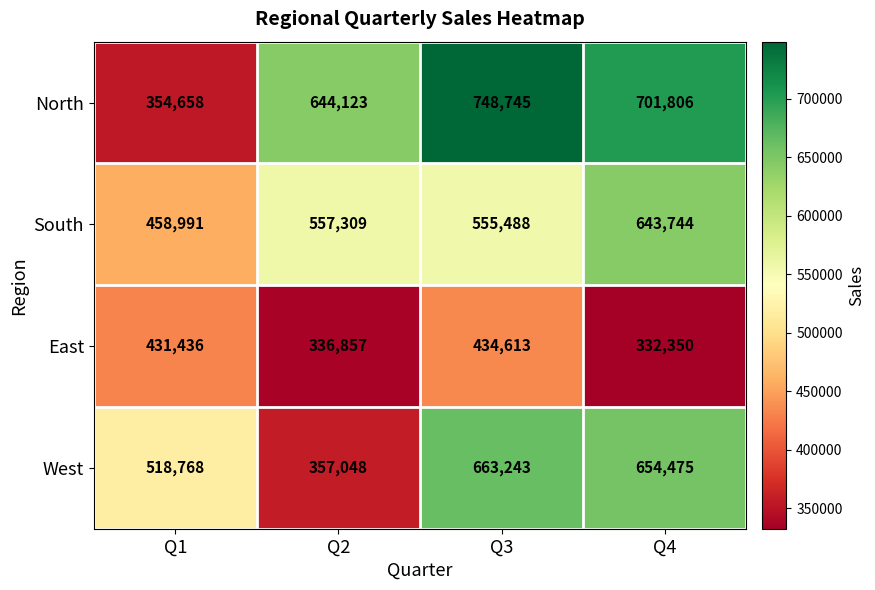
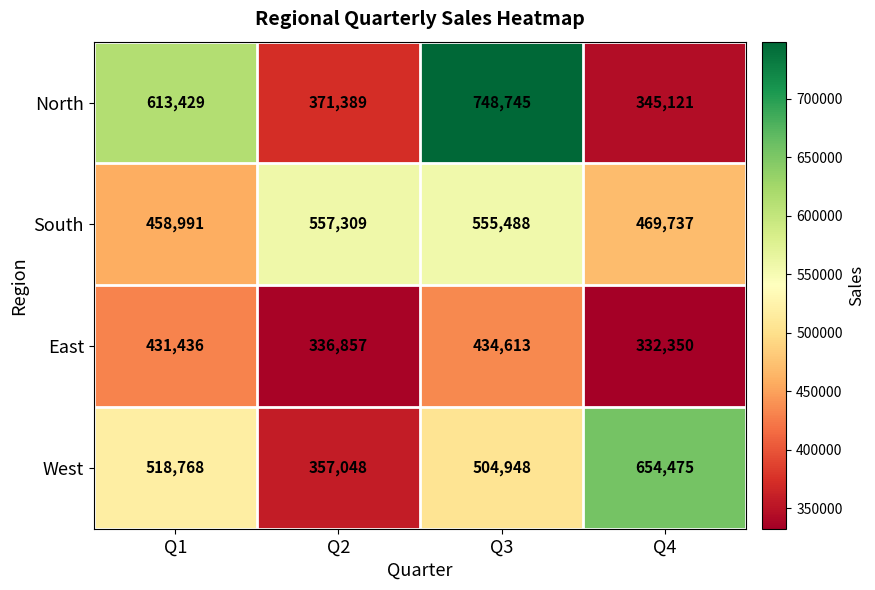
North, Q1: 354,658 -> 613,429
North, Q2: 644,123 -> 371,389
North, Q4: 701,806 -> 345,121
South, Q4: 643,744 -> 469,737
West, Q3: 663,243 -> 504,948
